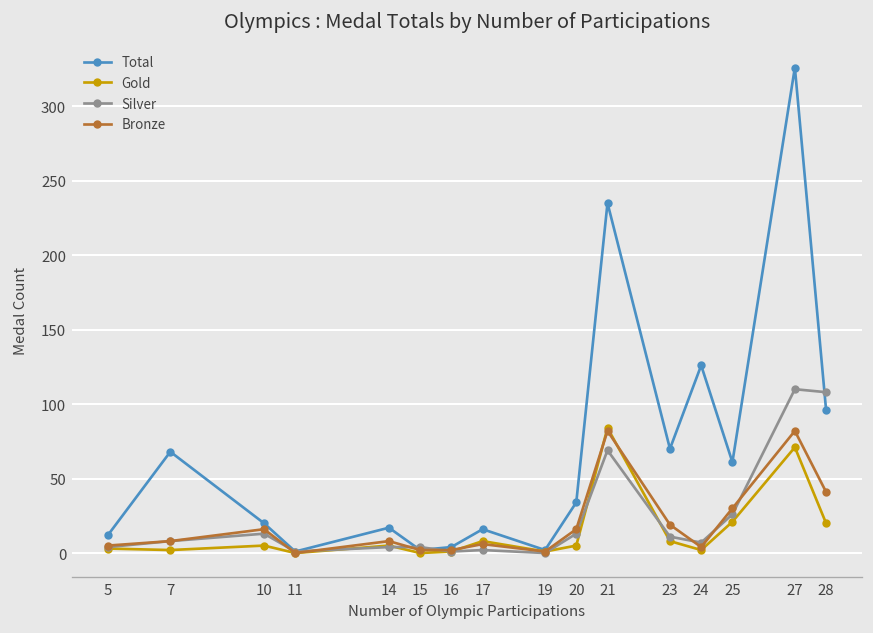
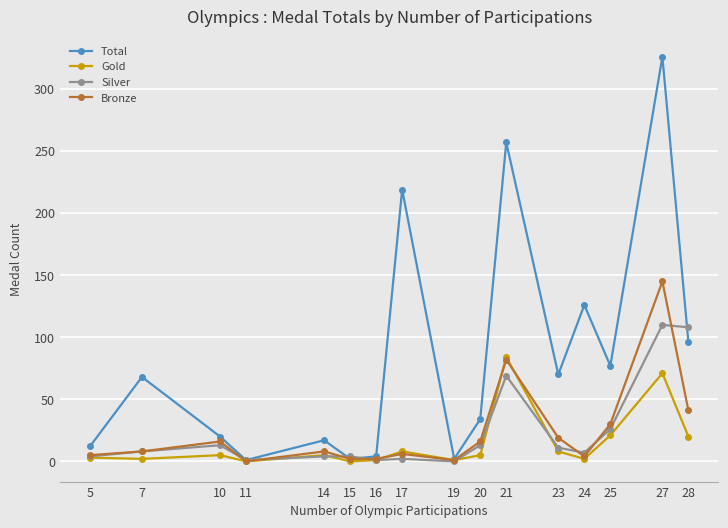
Total, 17: 16 -> 219
Total, 21: 235 -> 257
Total, 25: 61 -> 77
Bronze, 27: 82 -> 145
